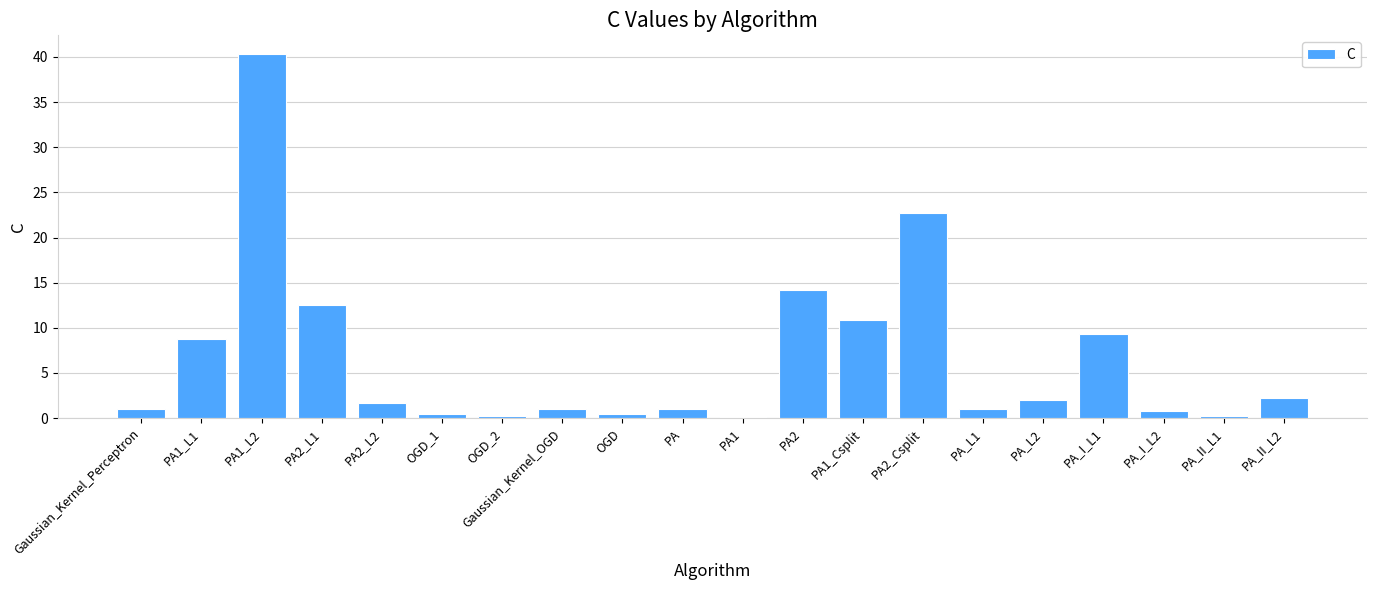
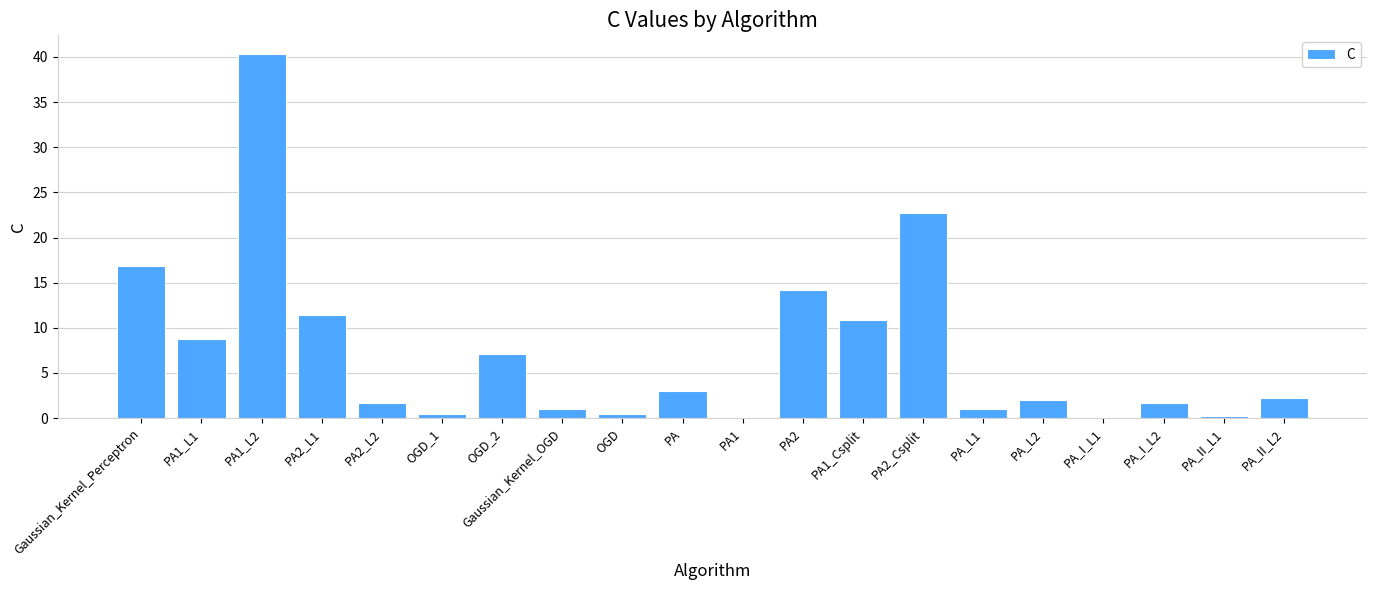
Gaussian_Kernel_Perceptron: 1 -> 17
PA2_L1: 13 -> 11
OGD_2: 0 -> 7
PA: 1 -> 3
PA_I_L1: 9 -> 0
PA_I_L2: 1 -> 2
